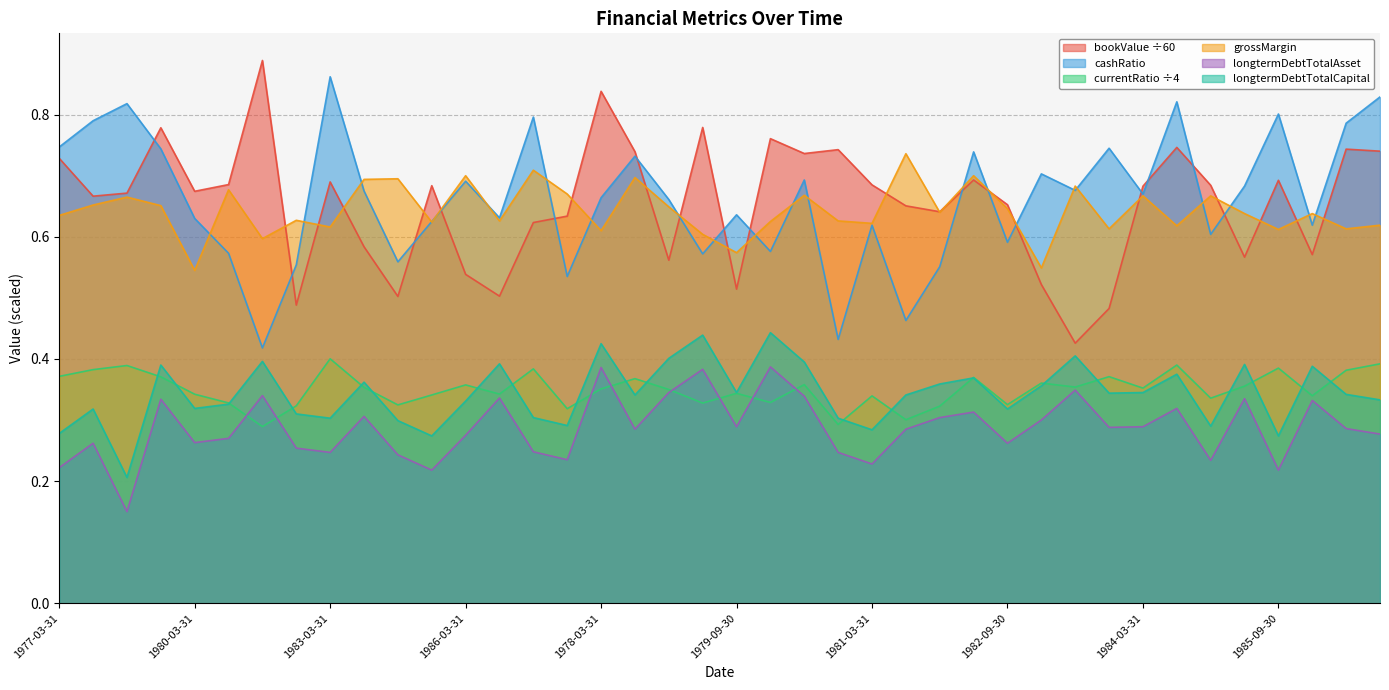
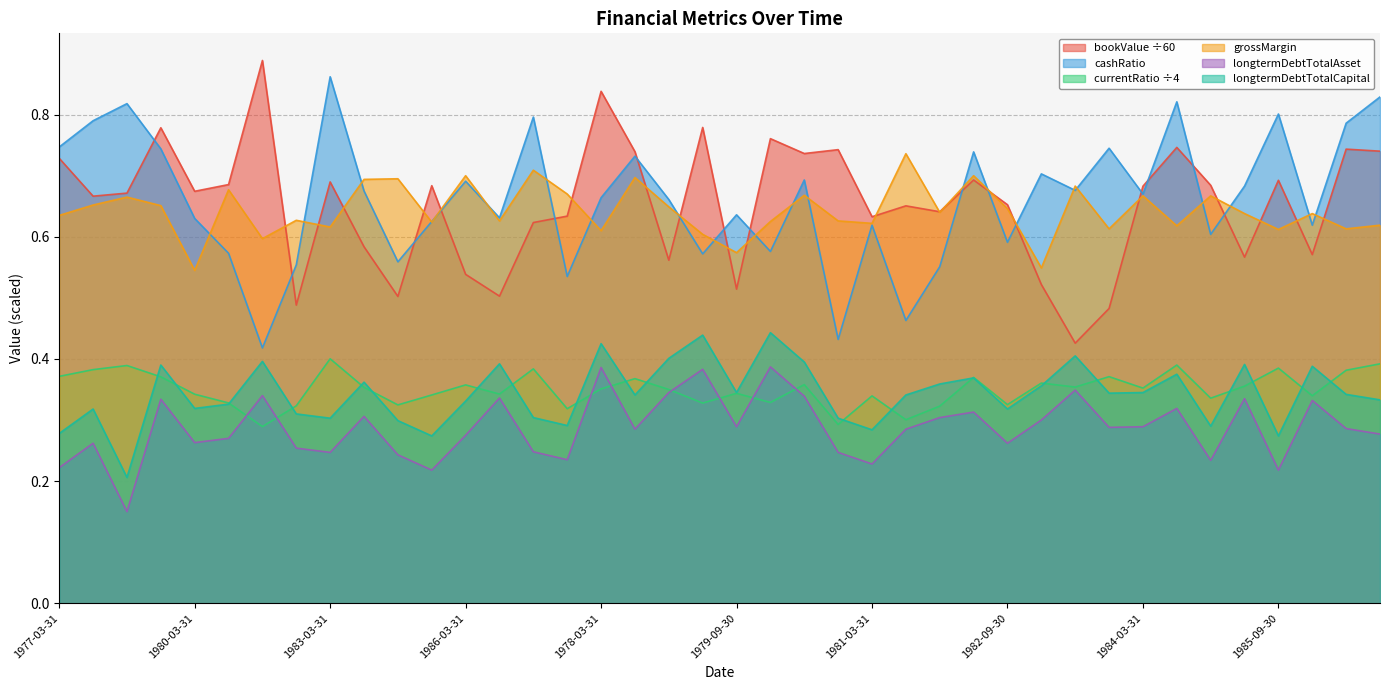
bookValue ÷60, 1981-03-31: 0.69 -> 0.63
